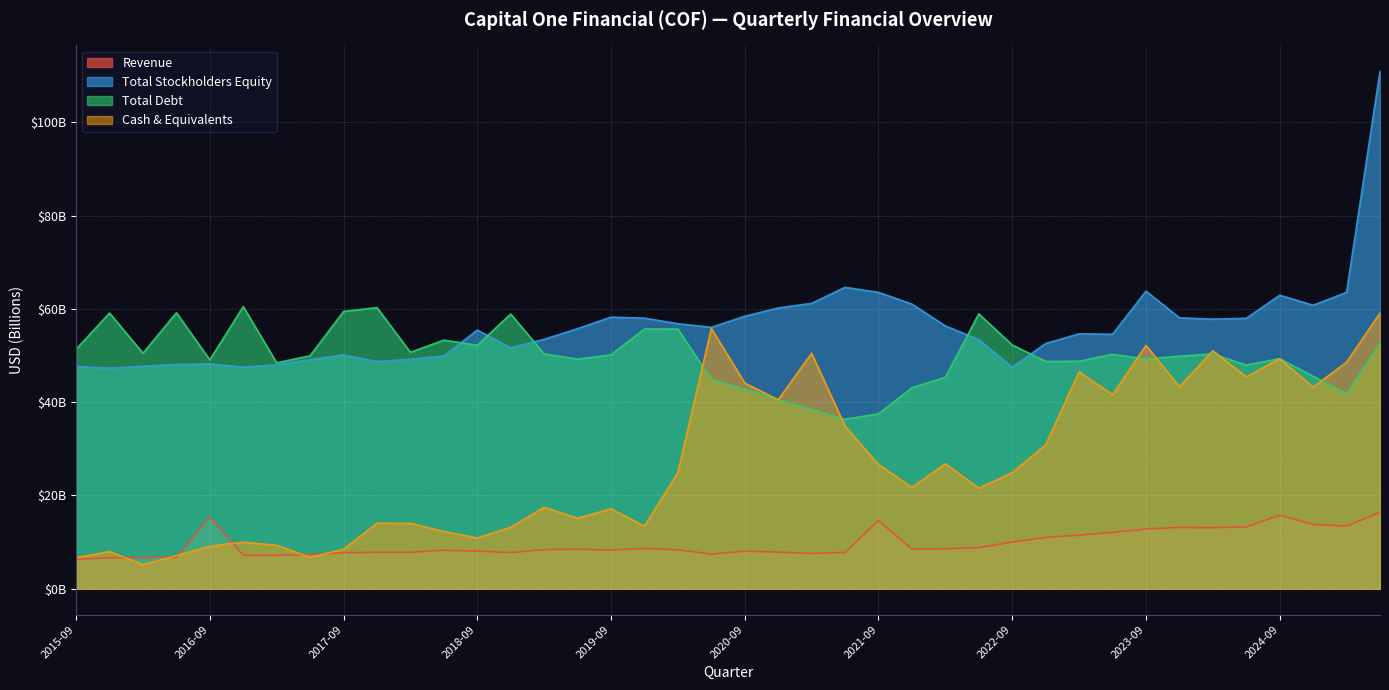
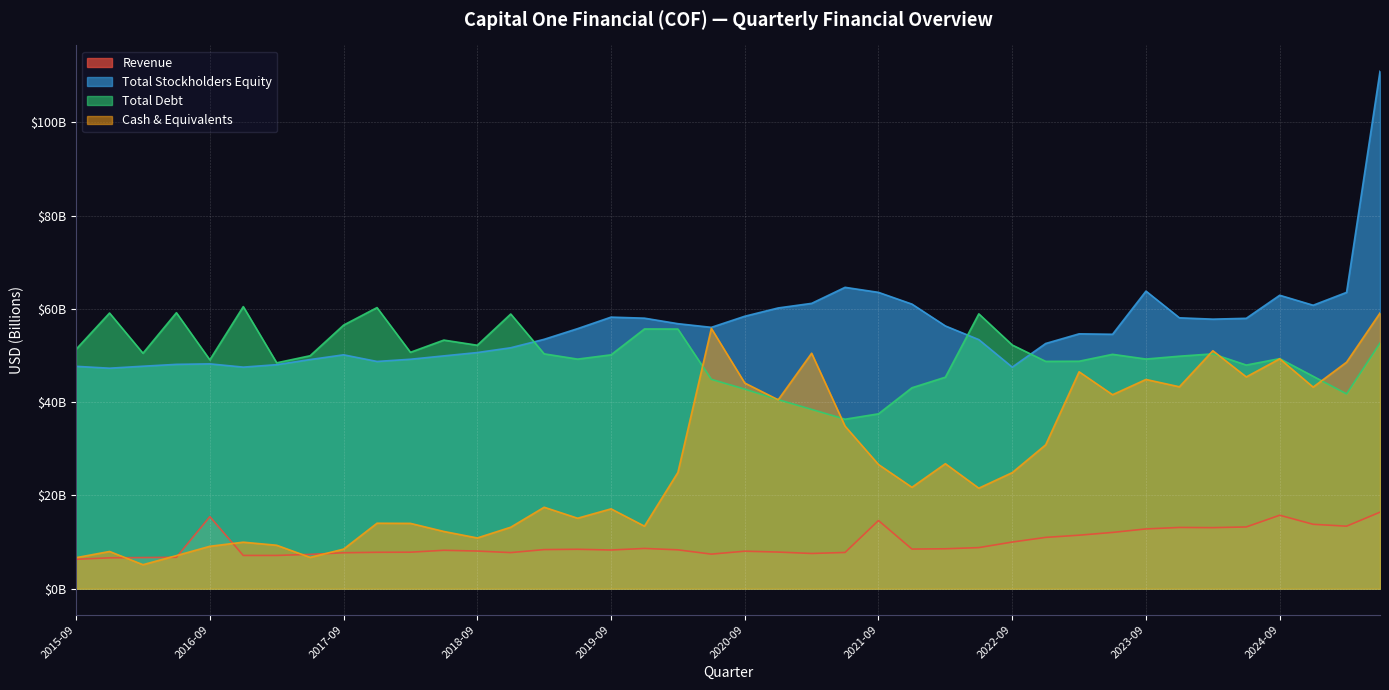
Total Debt, 2017-09: $59000000000 -> $57000000000
Total Stockholders Equity, 2018-09: $55000000000 -> $51000000000
Cash & Equivalents, 2023-09: $52000000000 -> $45000000000
